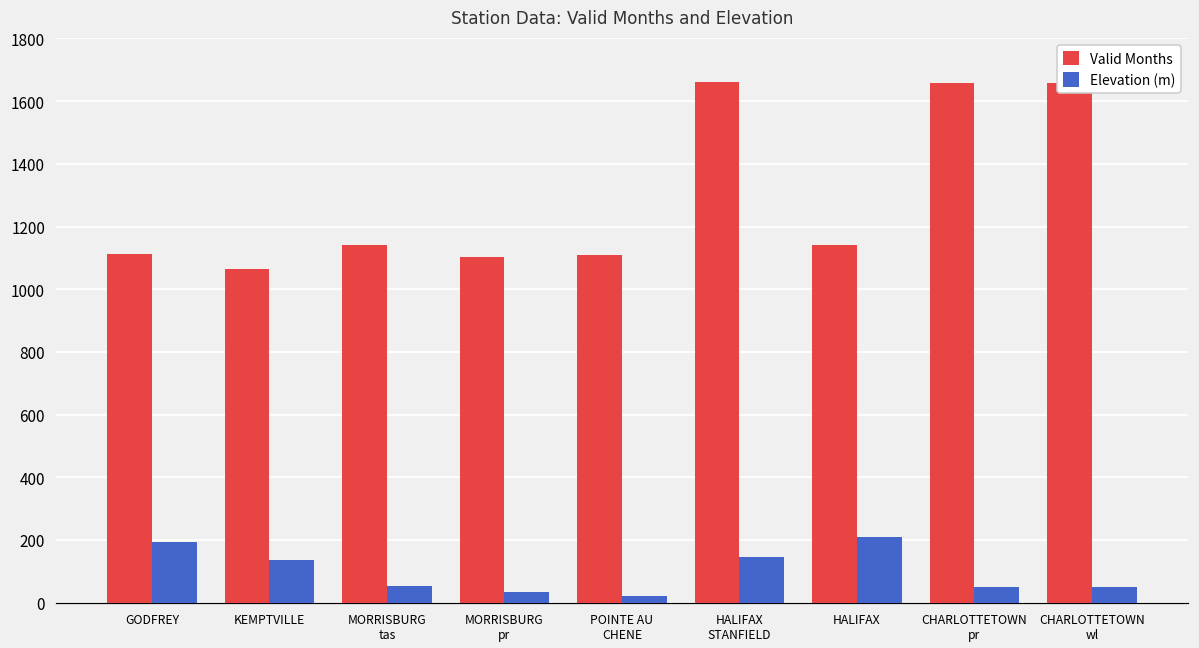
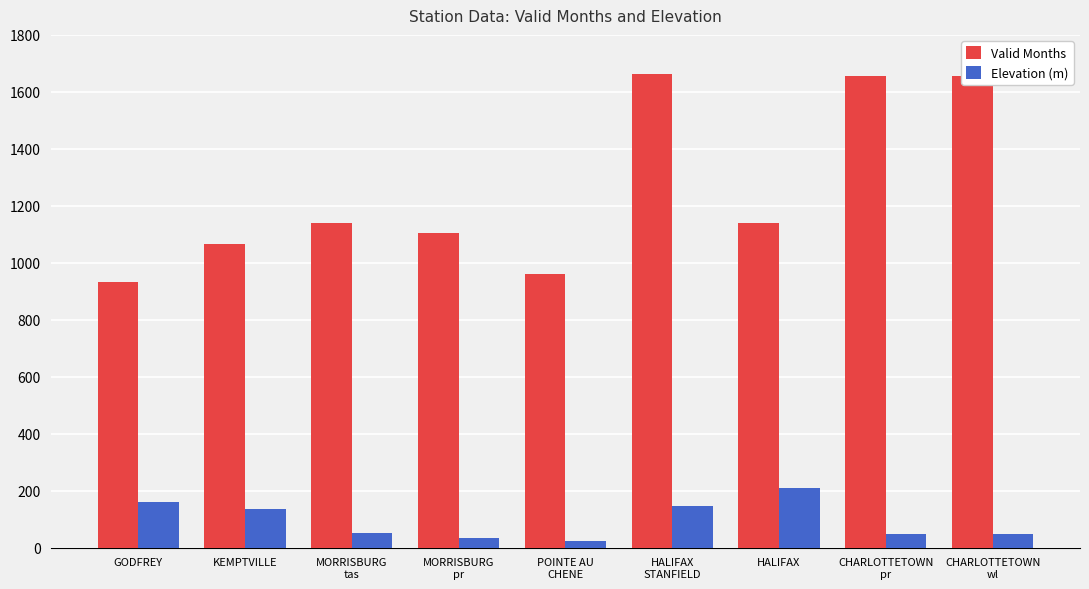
Valid Months, GODFREY: 1110 -> 930
Elevation (m), GODFREY: 190 -> 160
Valid Months, POINTE AU CHENE: 1110 -> 960
